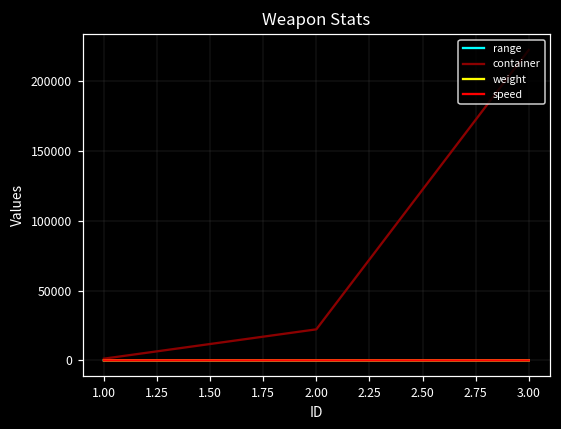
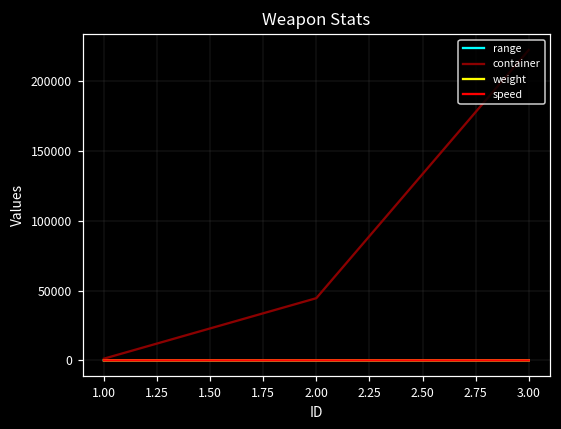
container, 2.00: 22000 -> 45000
